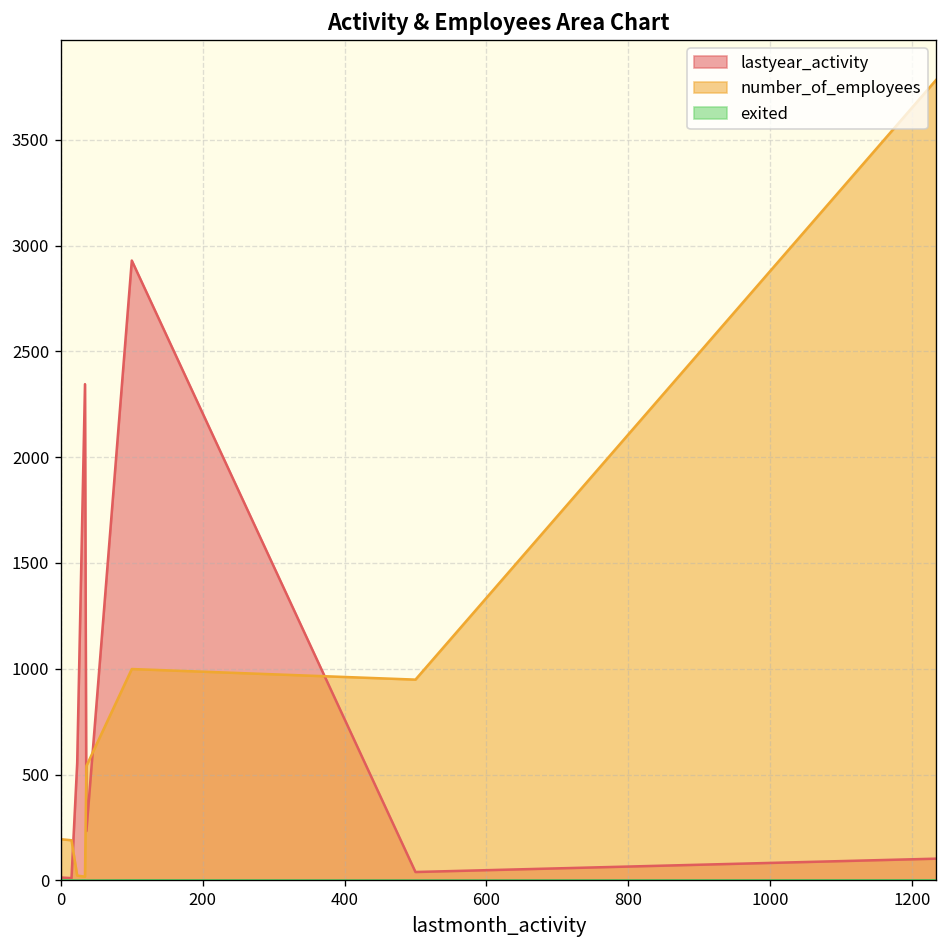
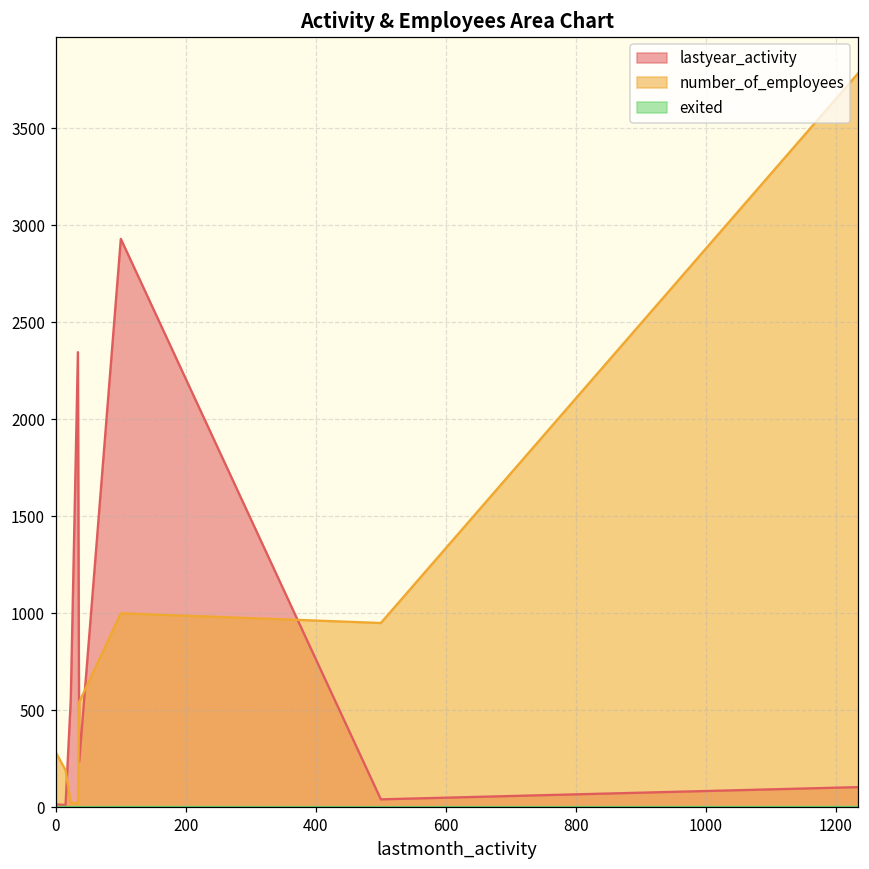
number_of_employees, 0: 200 -> 280
